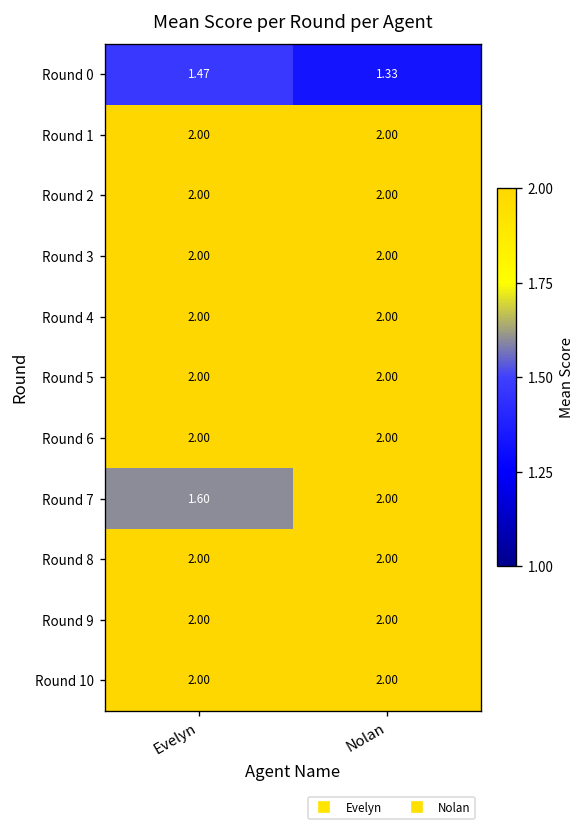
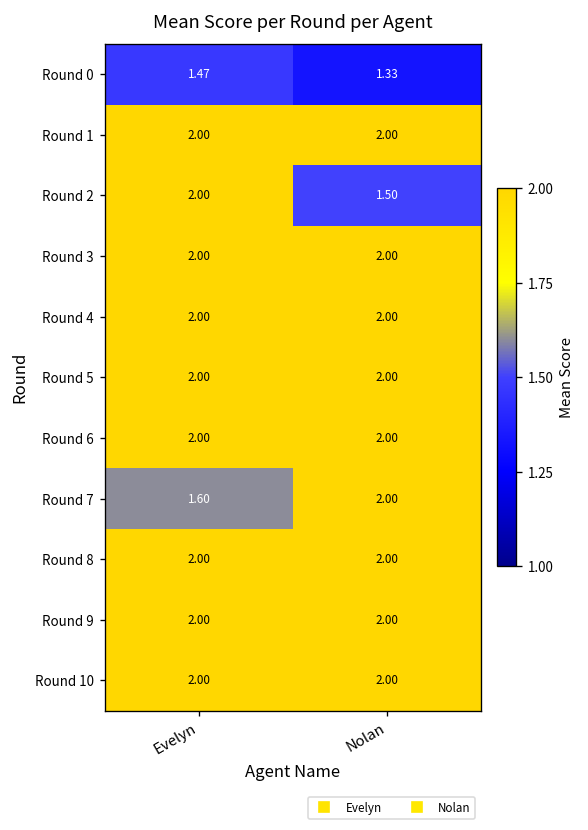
Round 2, Nolan: 2.00 -> 1.50
